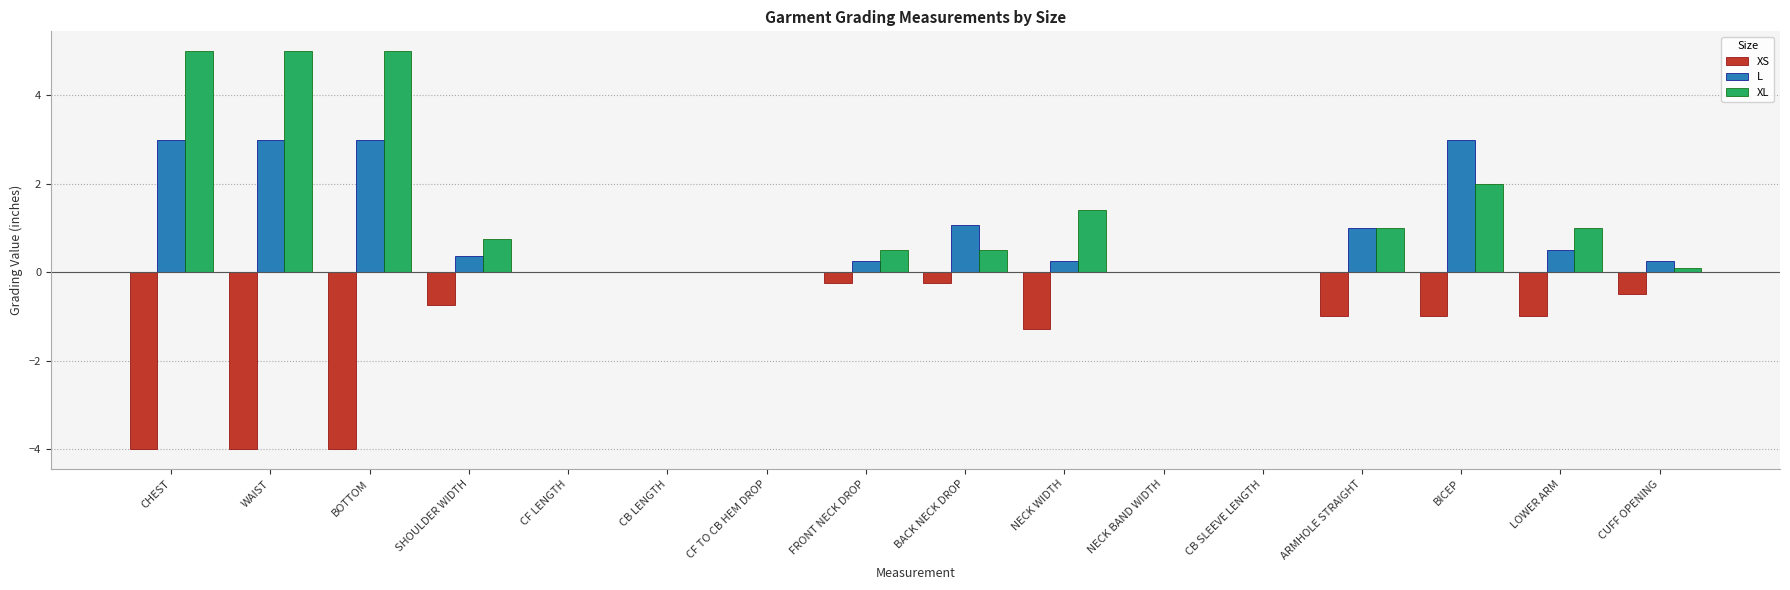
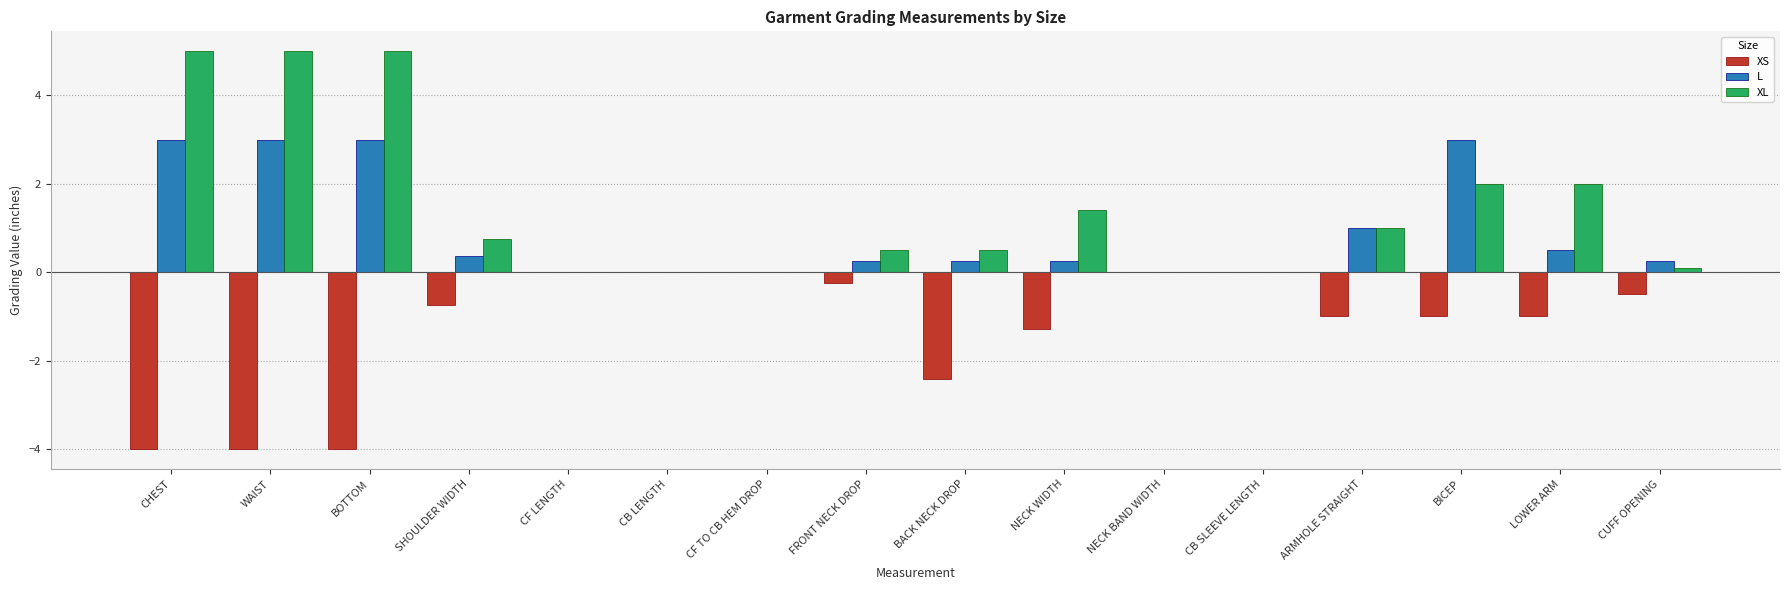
XS, BACK NECK DROP: -0.3 -> -2.4
L, BACK NECK DROP: 1.1 -> 0.3
XL, LOWER ARM: 1 -> 2
